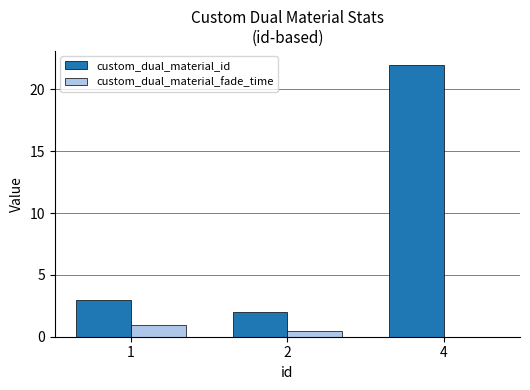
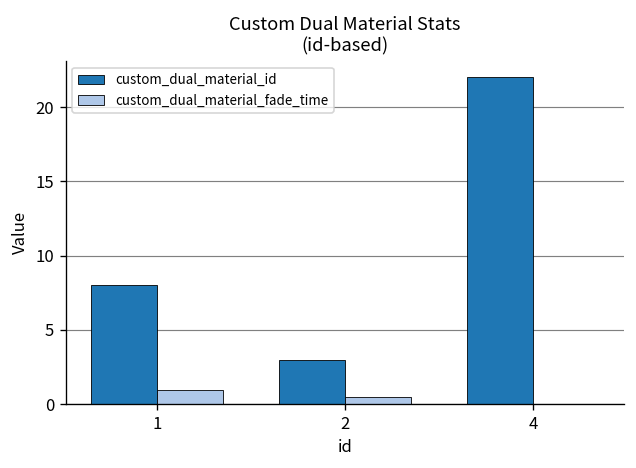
custom_dual_material_id, 1: 3 -> 8
custom_dual_material_id, 2: 2 -> 3
